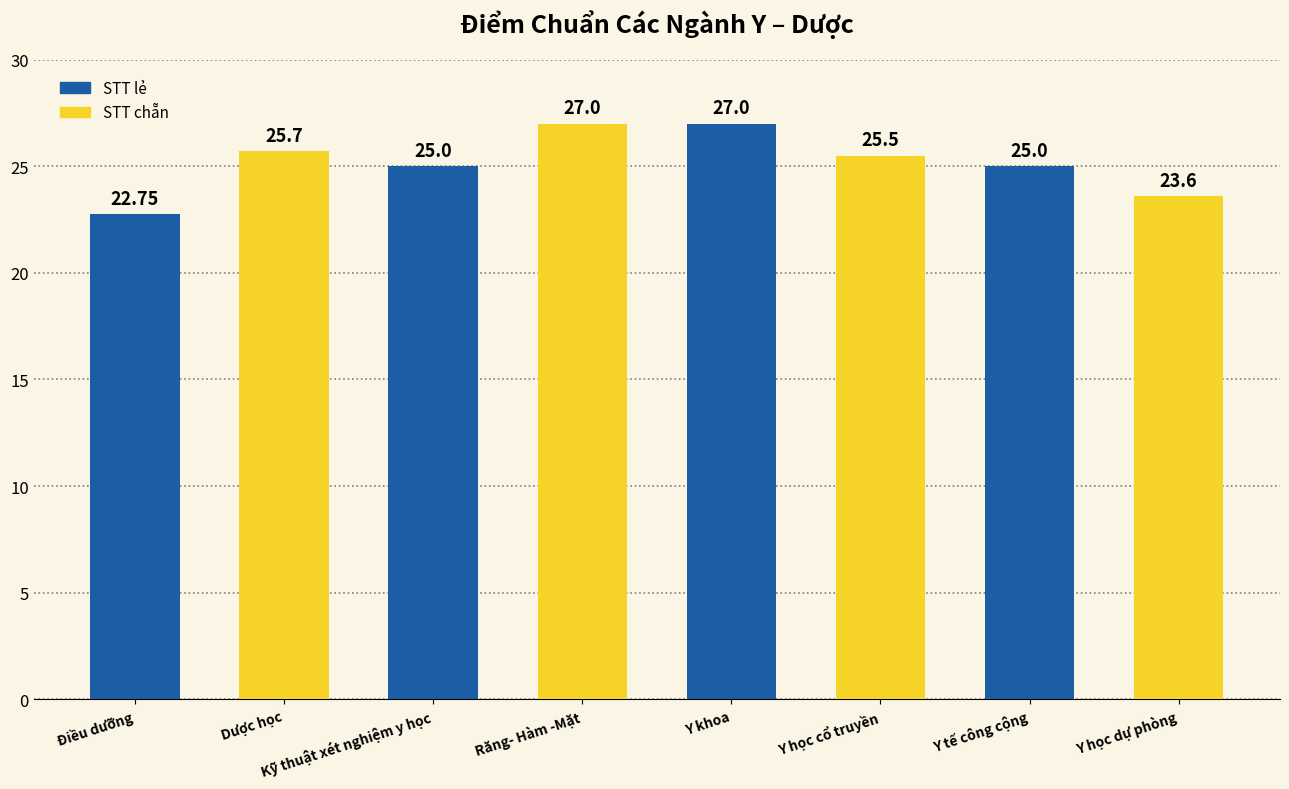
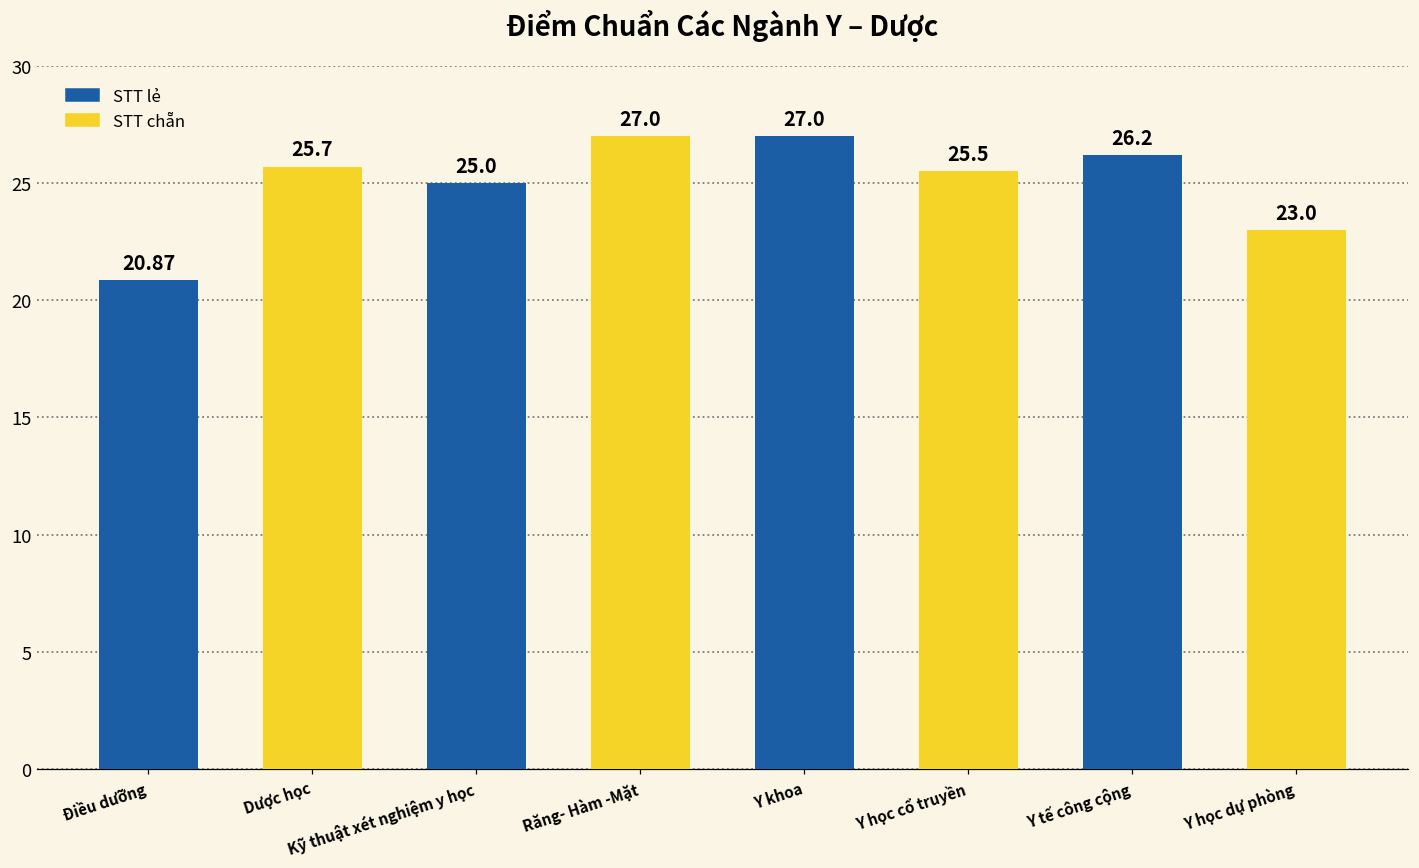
Điều dưỡng: 22.75 -> 20.87
Y tế công cộng: 25.0 -> 26.2
Y học dự phòng: 23.6 -> 23.0
